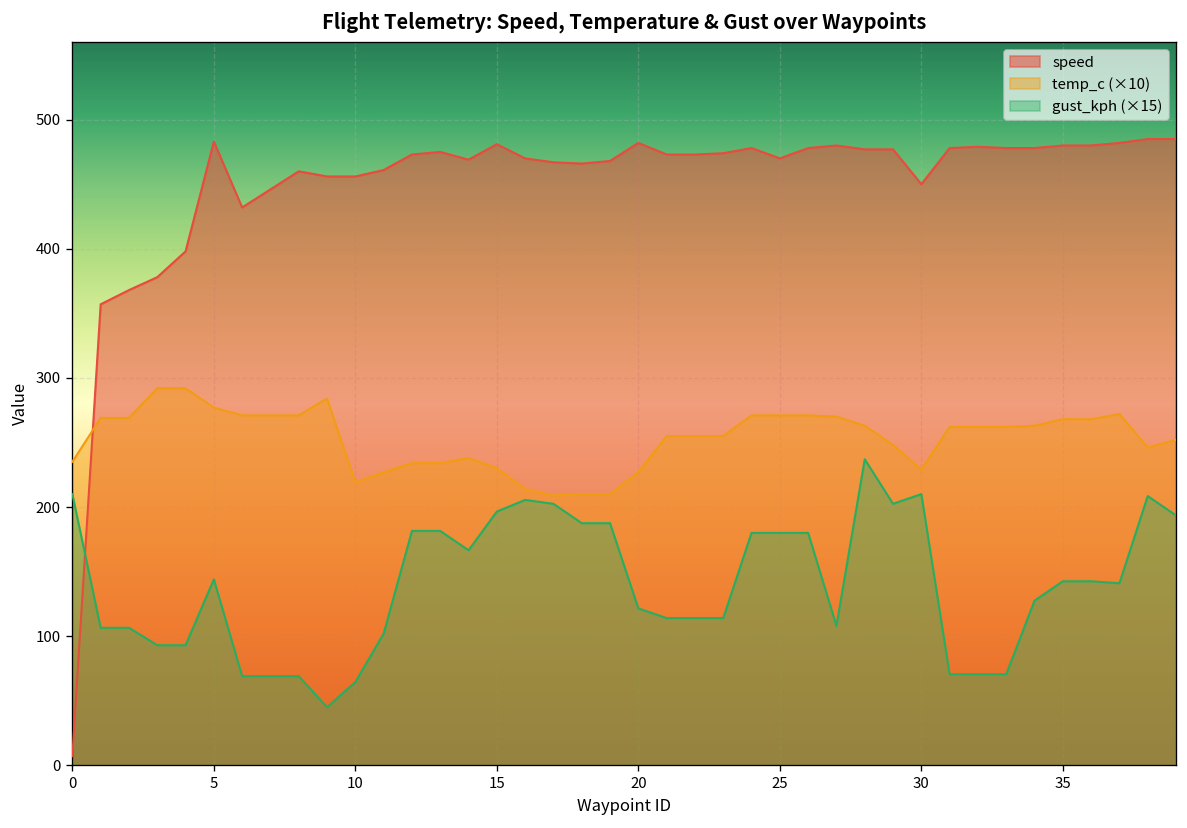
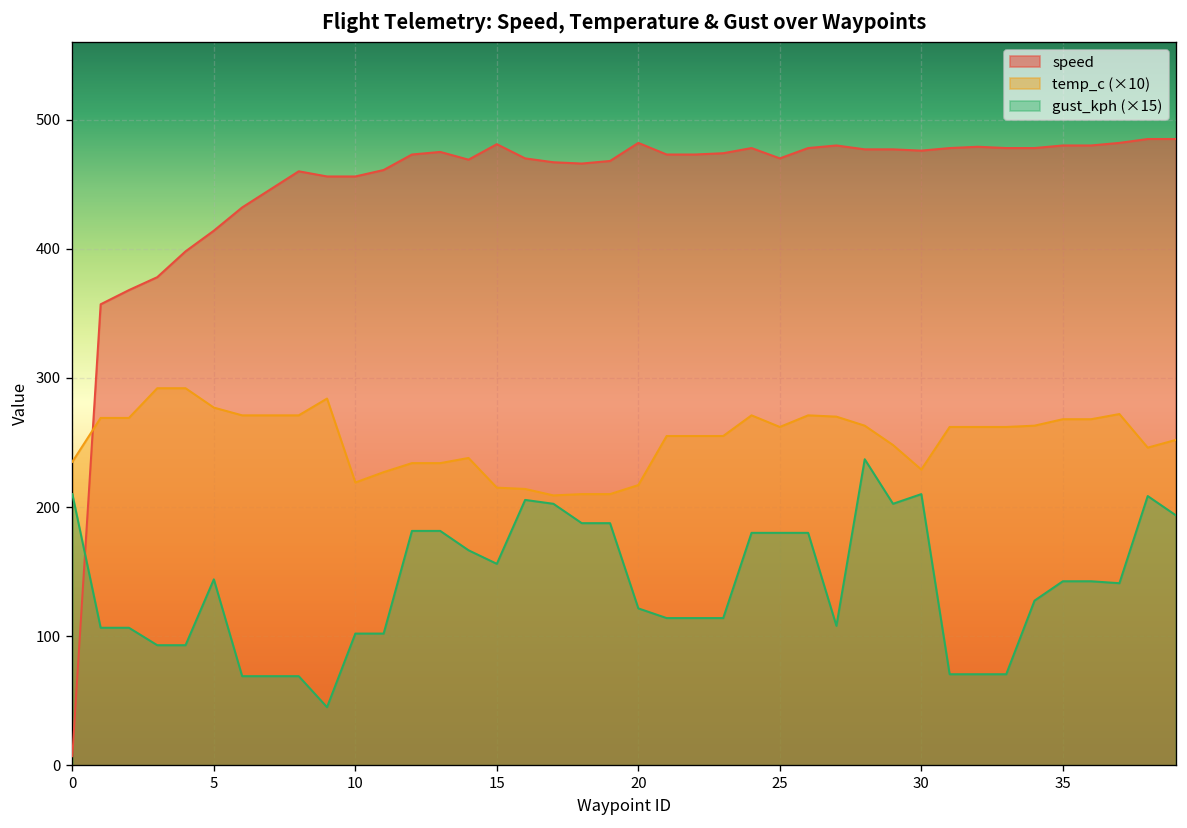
speed, 5: 483 -> 414
gust_kph (×15), 10: 65 -> 102
temp_c (×10), 15: 230 -> 215
gust_kph (×15), 15: 197 -> 156
temp_c (×10), 20: 227 -> 217
temp_c (×10), 25: 271 -> 262
speed, 30: 450 -> 476
